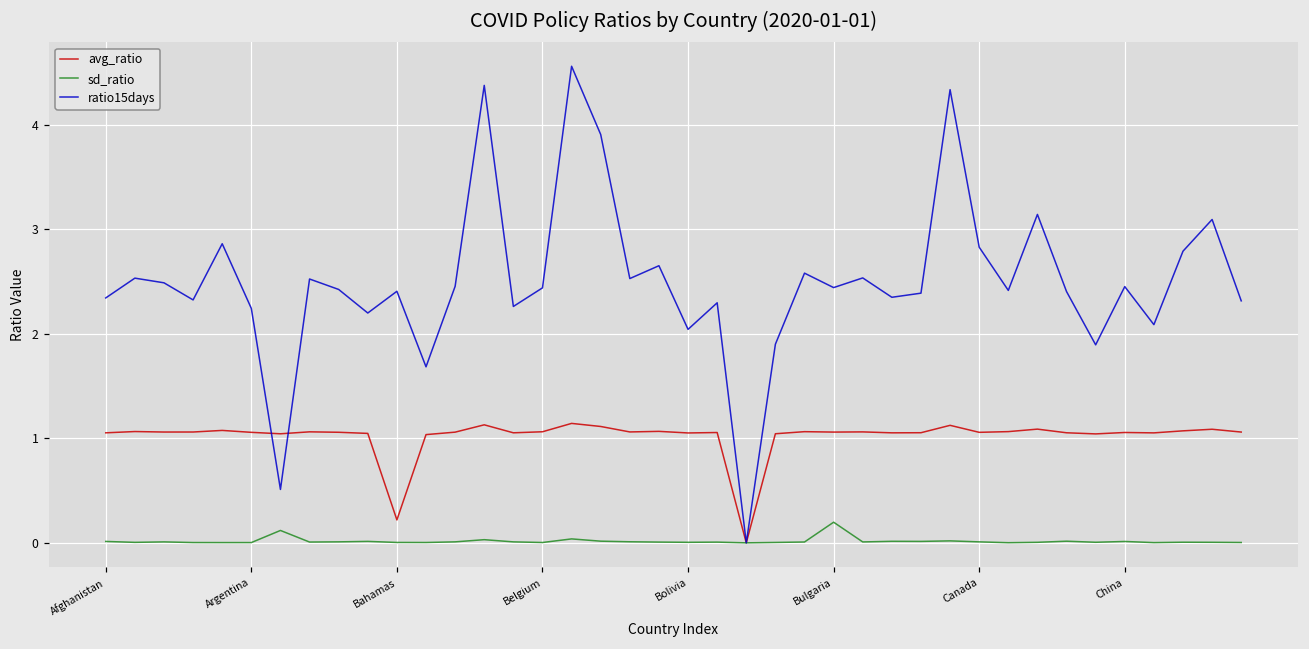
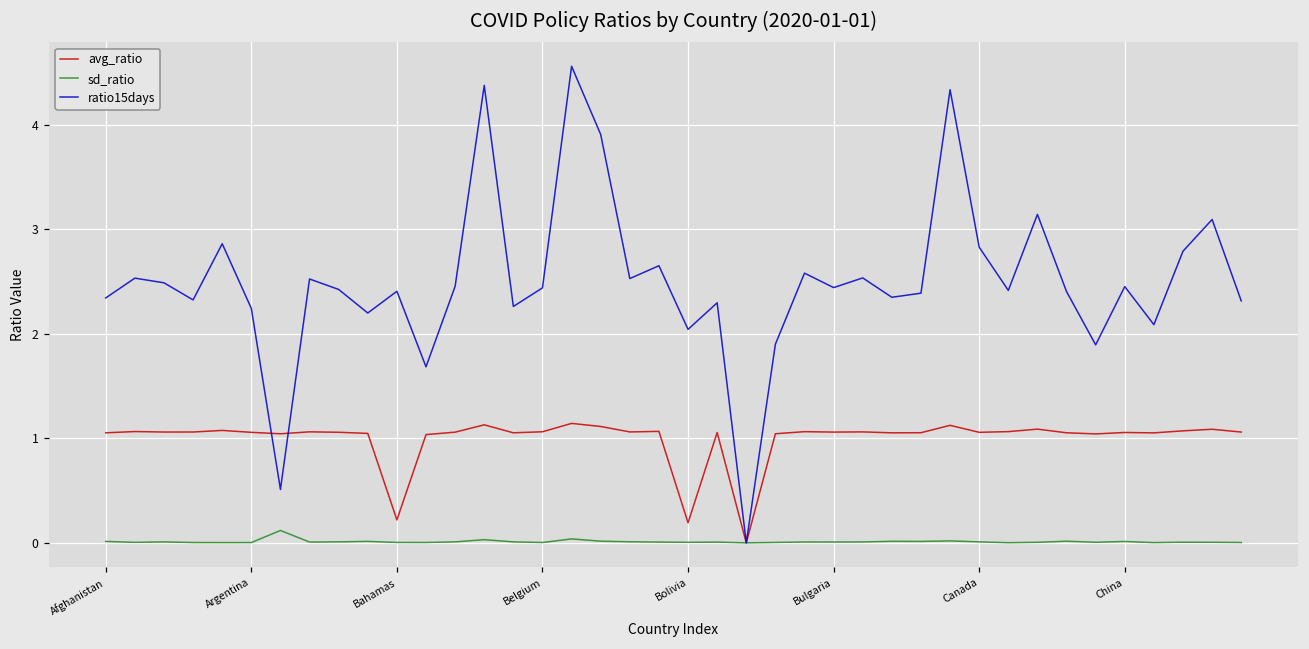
avg_ratio, Bolivia: 1.1 -> 0.2
sd_ratio, Bulgaria: 0.2 -> 0.0
